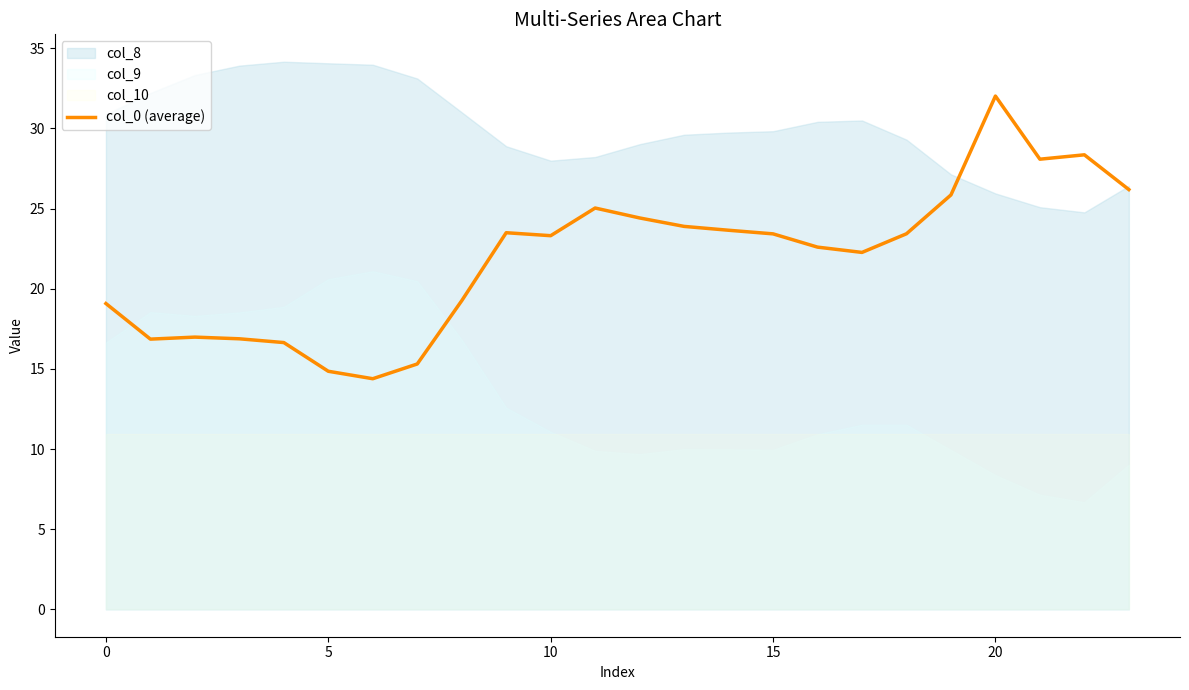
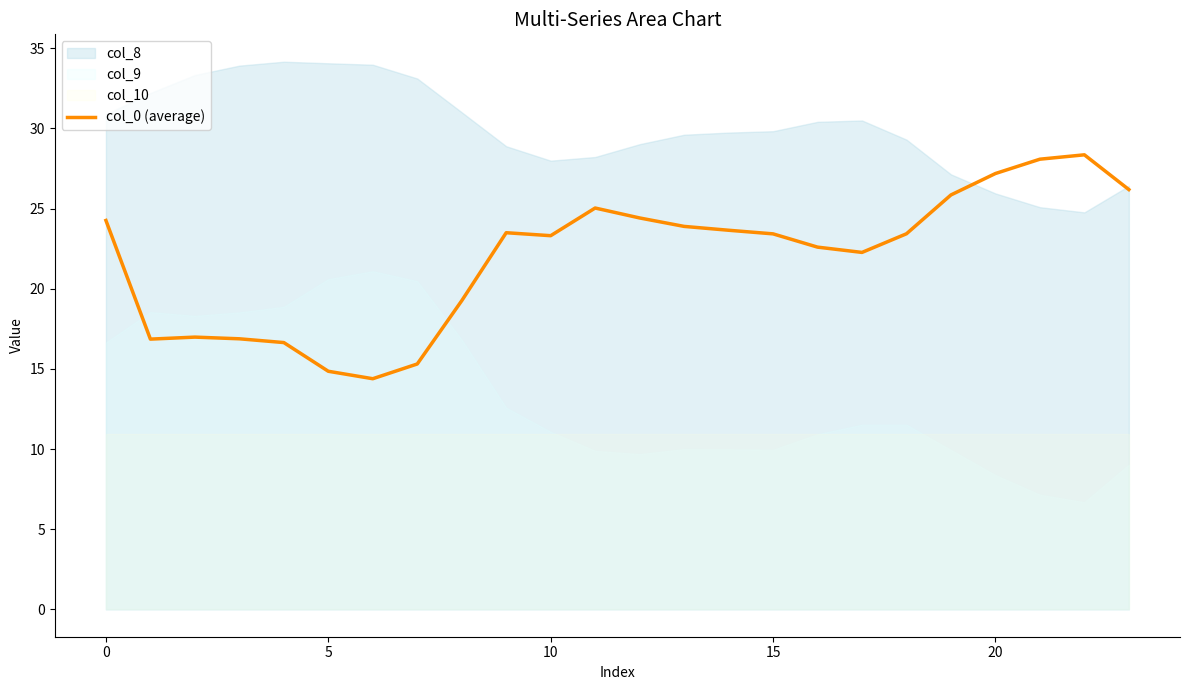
col_0 (average), 0: 19.1 -> 24.3
col_0 (average), 20: 32.0 -> 27.2
